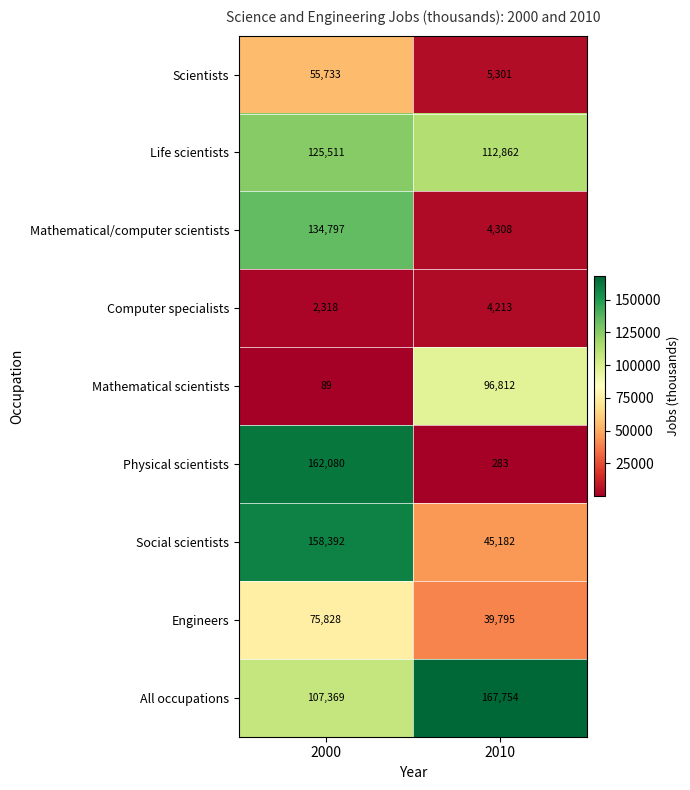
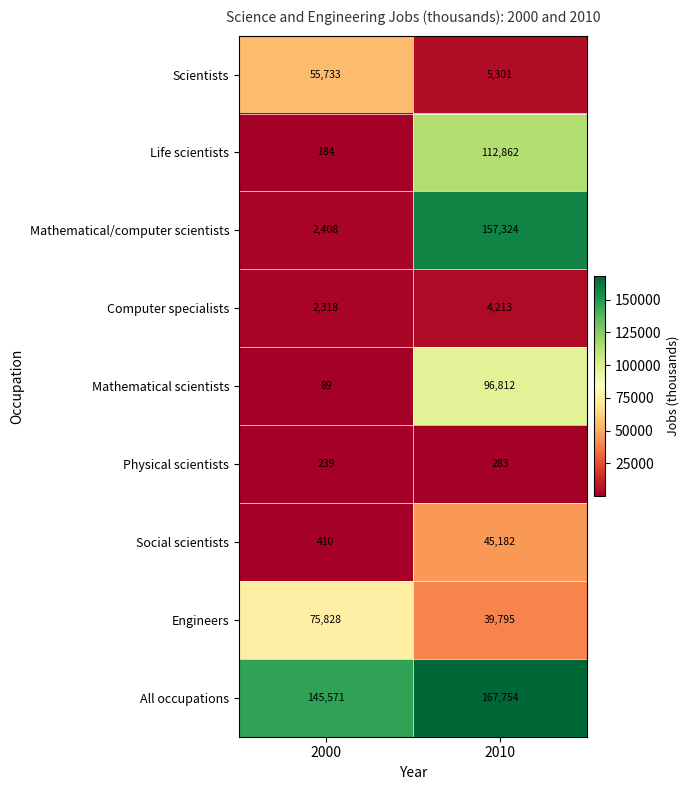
Life scientists, 2000: 125,511 -> 184
Mathematical/computer scientists, 2000: 134,797 -> 2,408
Mathematical/computer scientists, 2010: 4,308 -> 157,324
Physical scientists, 2000: 162,080 -> 239
Social scientists, 2000: 158,392 -> 410
All occupations, 2000: 107,369 -> 145,571
